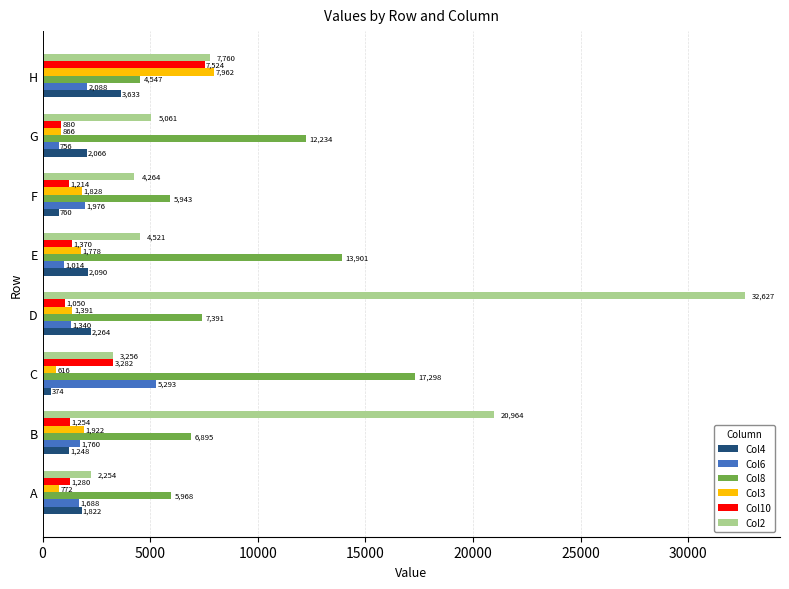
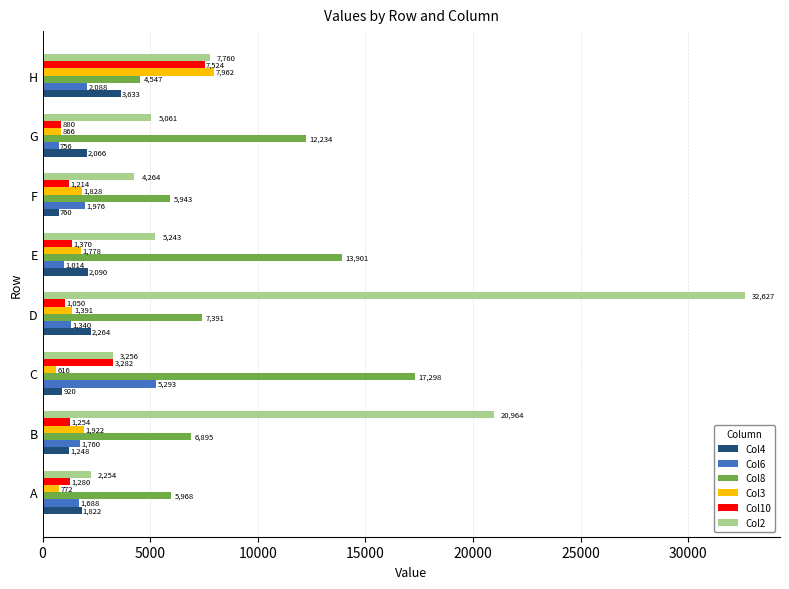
Col2, E: 4,521 -> 5,243
Col4, C: 374 -> 920
